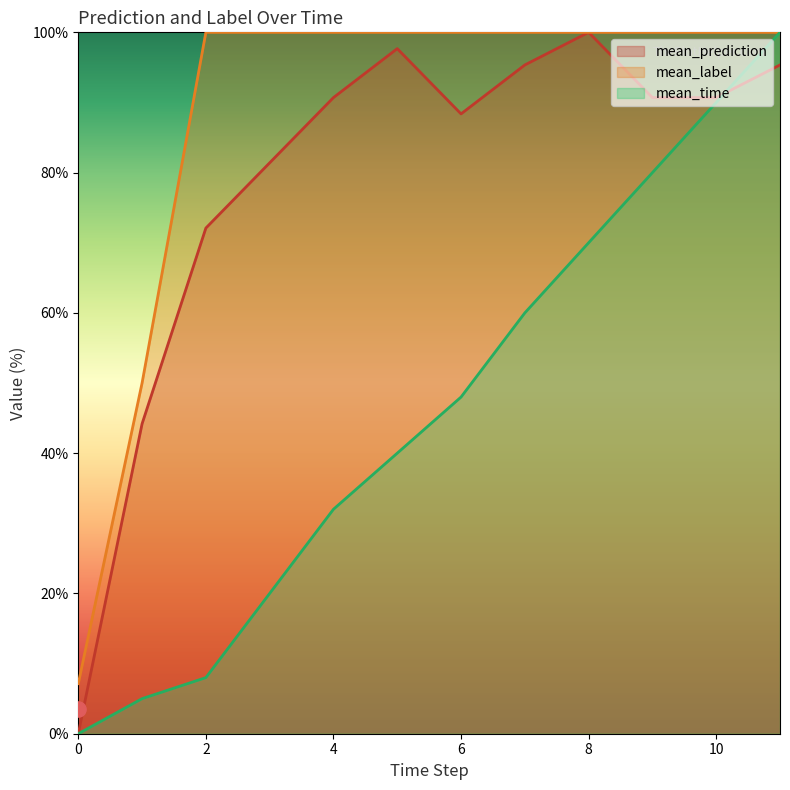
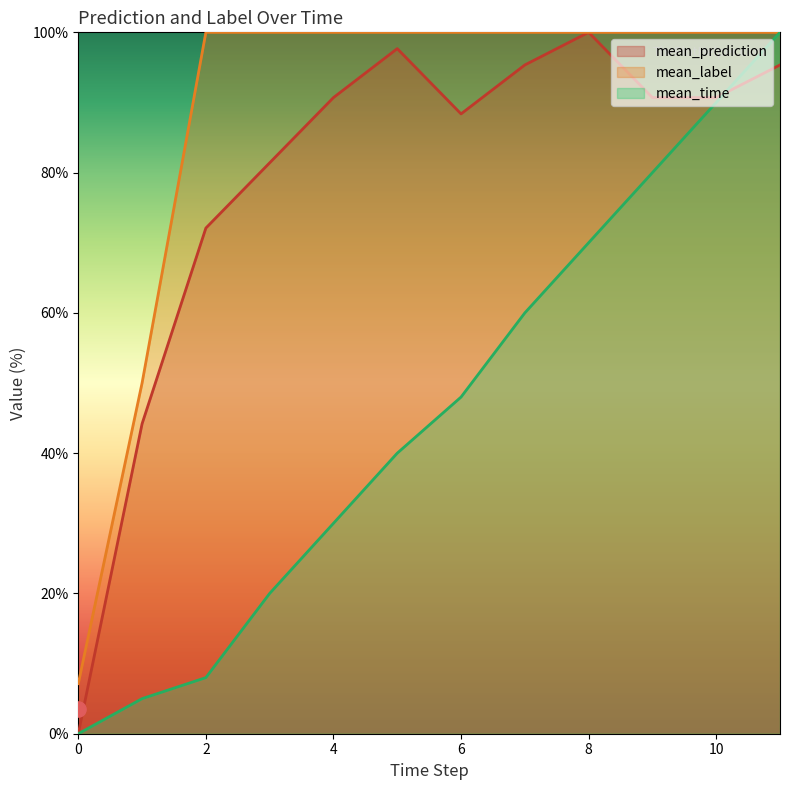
mean_time, 4: 32% -> 30%
